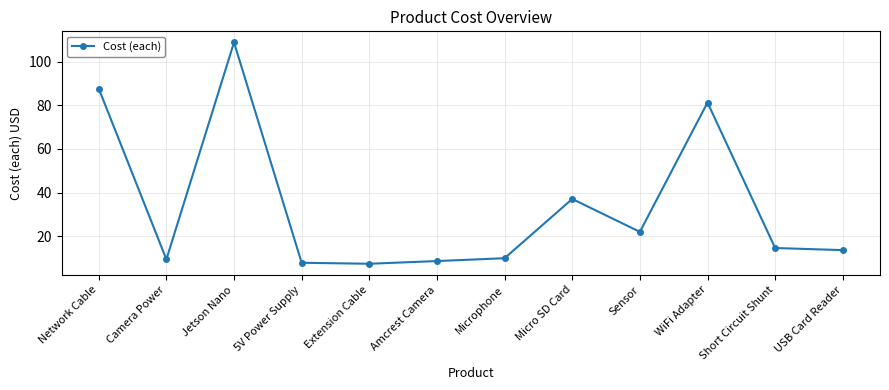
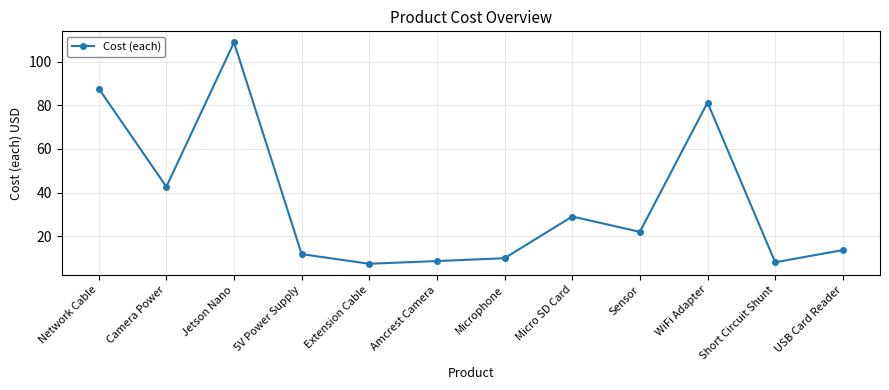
Camera Power: 9 -> 43
5V Power Supply: 8 -> 12
Micro SD Card: 37 -> 29
Short Circuit Shunt: 15 -> 8
